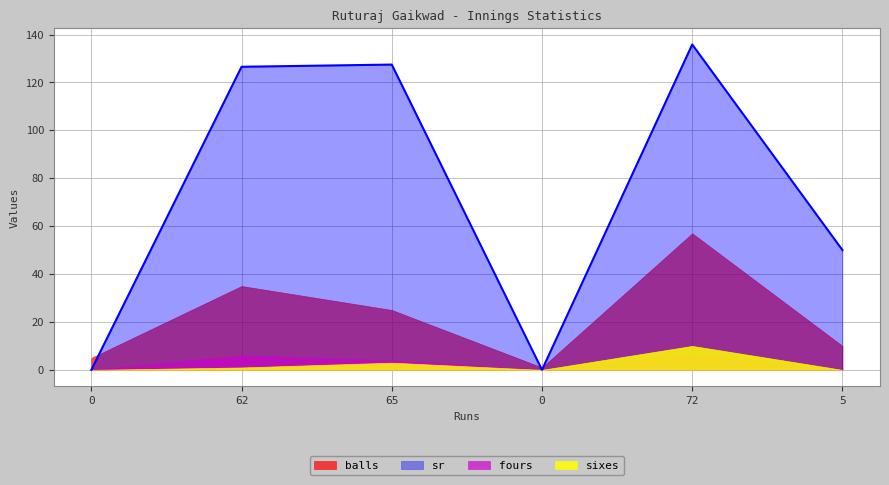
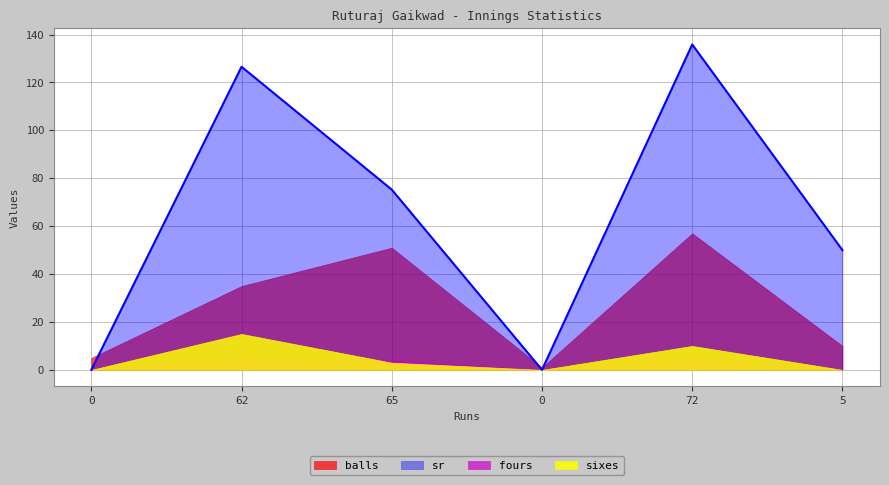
sixes, 62: 1 -> 15
balls, 65: 25 -> 51
sr, 65: 127 -> 75
